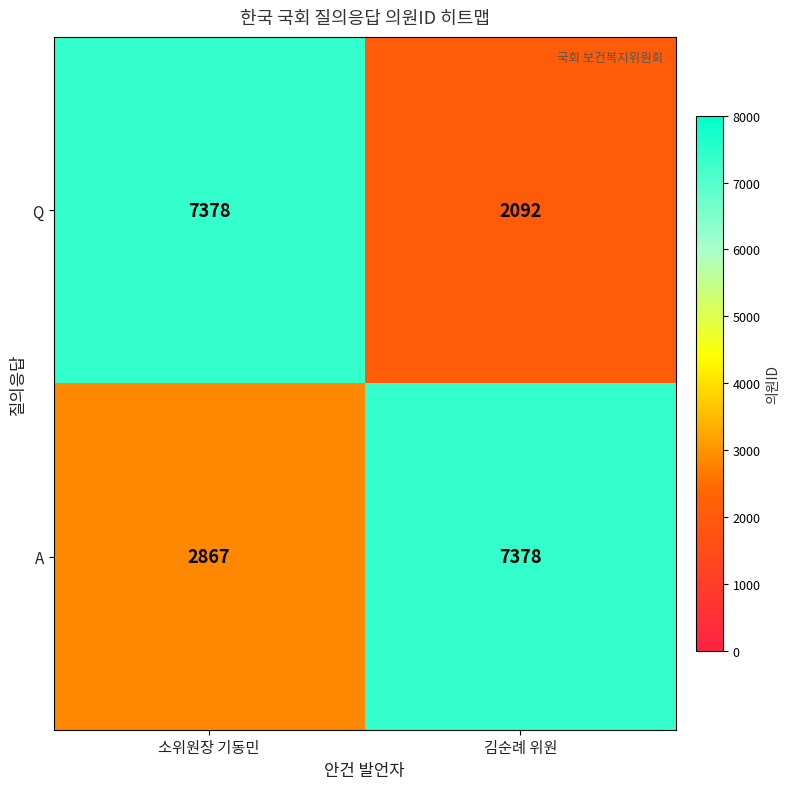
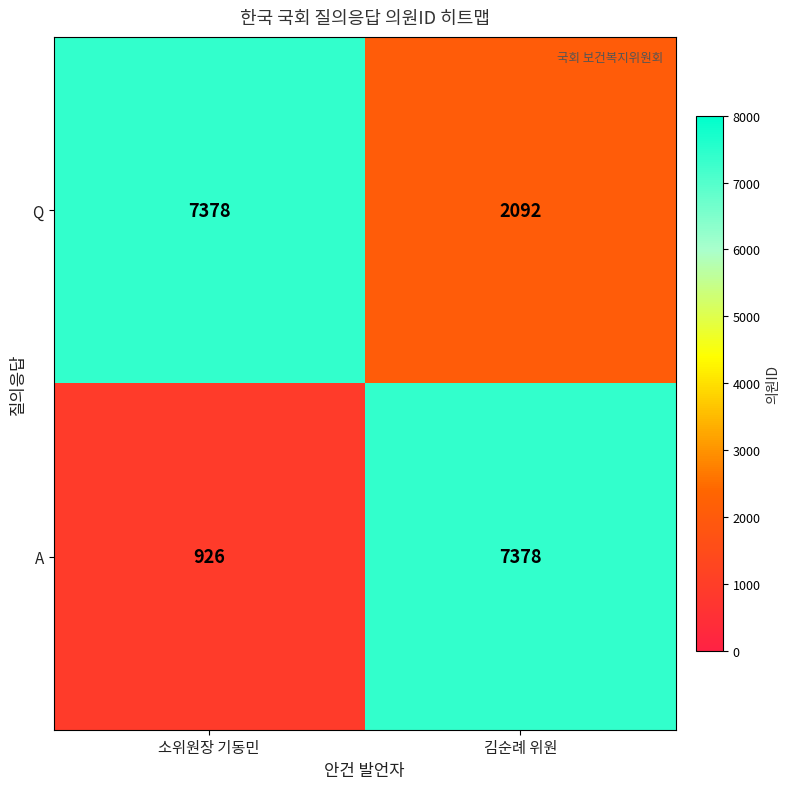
A, 소위원장 기동민: 2867 -> 926
